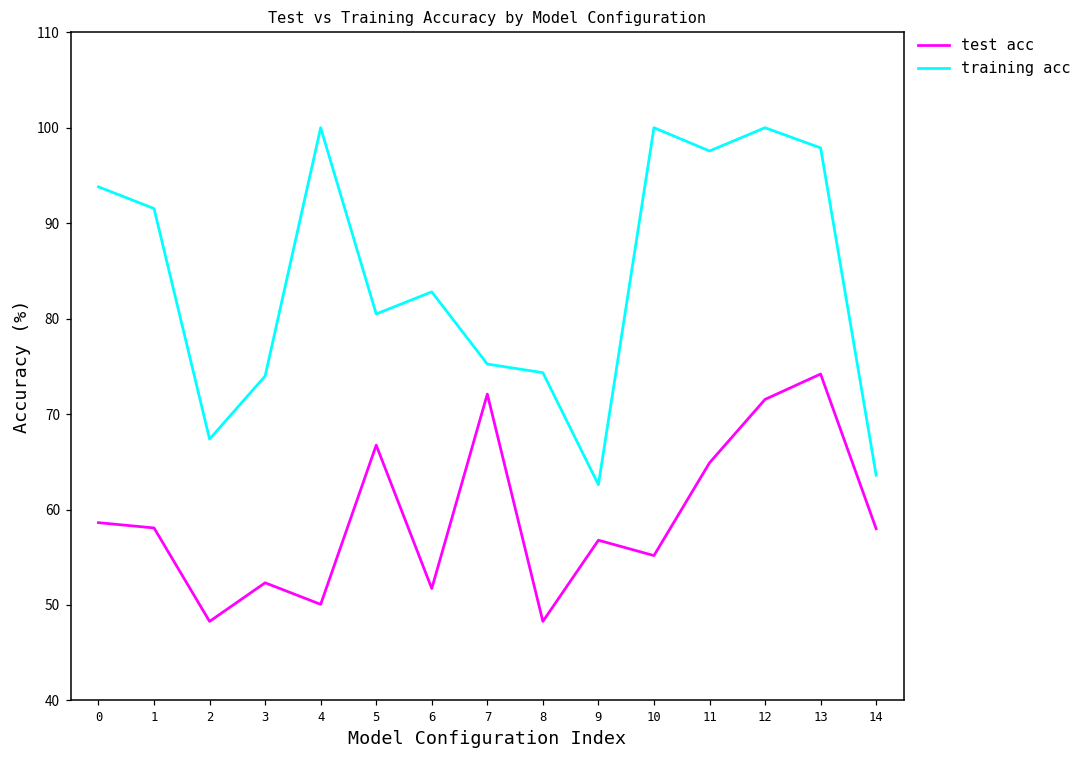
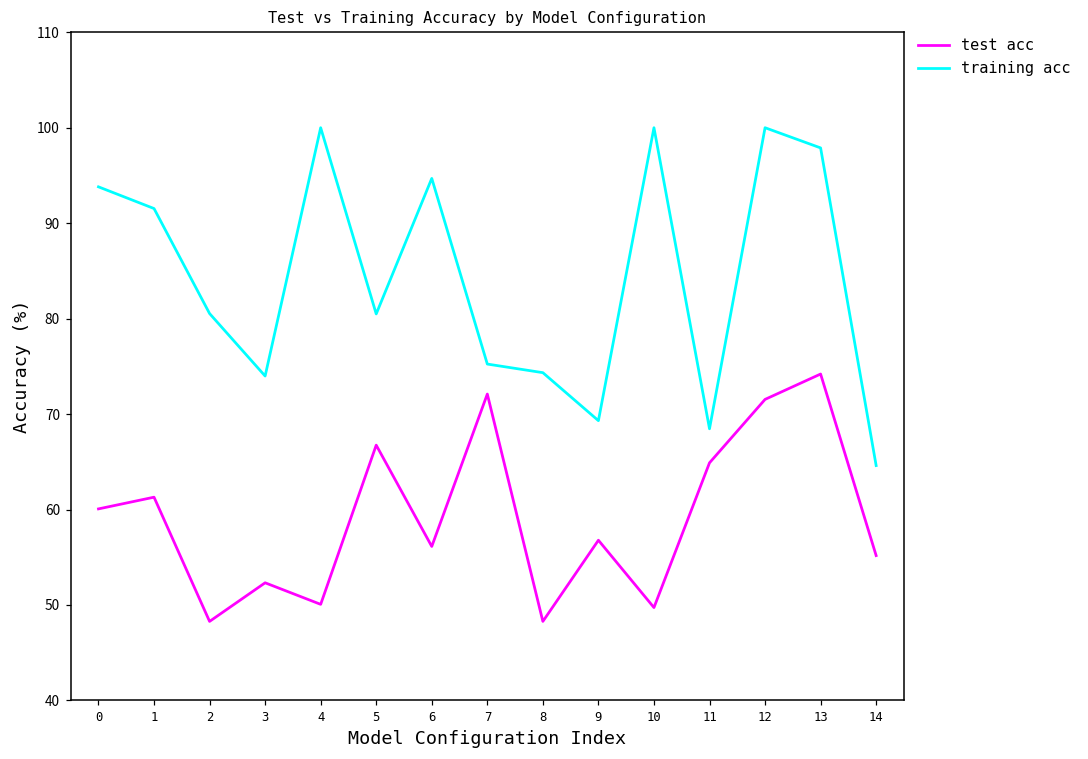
test acc, 0: 59 -> 60
test acc, 1: 58 -> 61
training acc, 2: 67 -> 81
test acc, 6: 52 -> 56
training acc, 6: 83 -> 95
training acc, 9: 63 -> 69
test acc, 10: 55 -> 50
training acc, 11: 98 -> 68
test acc, 14: 58 -> 55
training acc, 14: 64 -> 65
